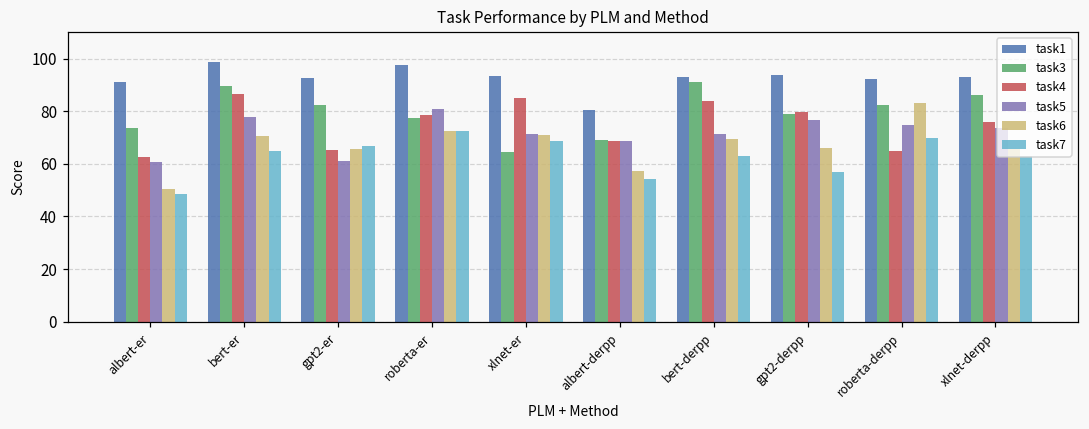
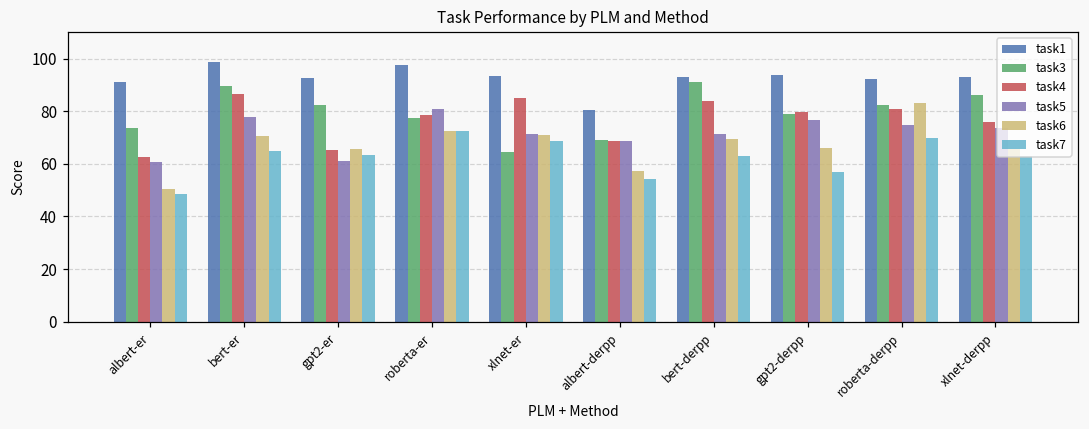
task7, gpt2-er: 67 -> 63
task4, roberta-derpp: 65 -> 81
